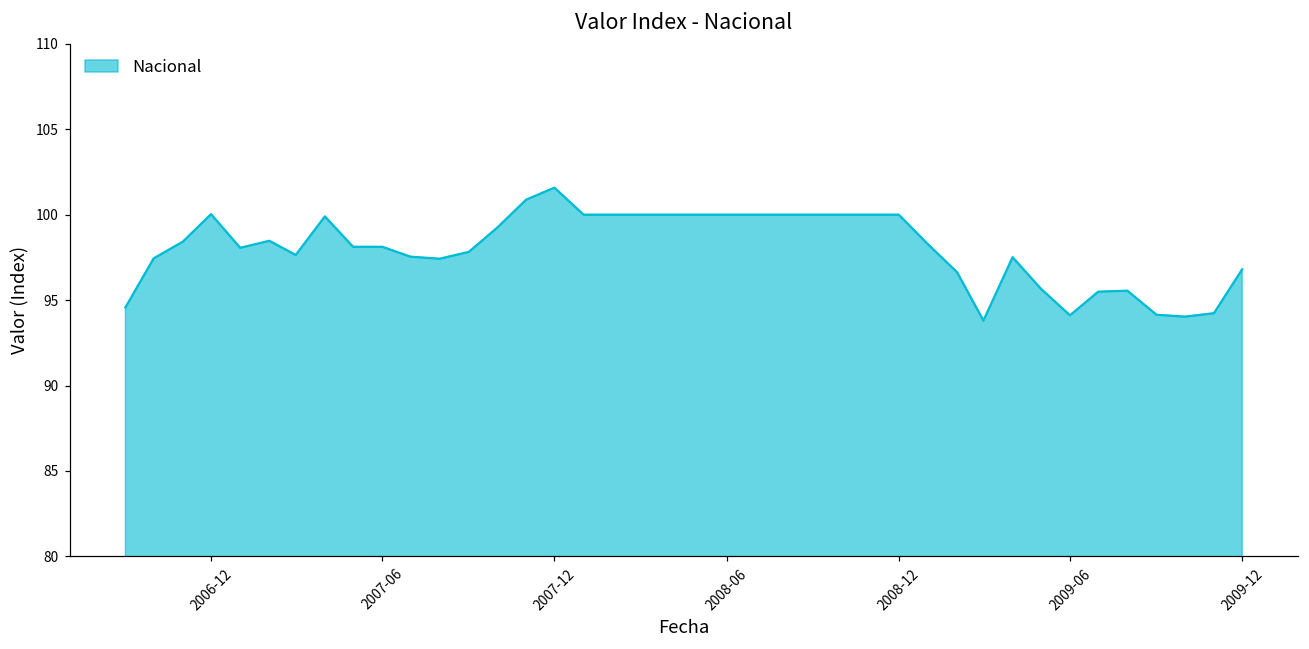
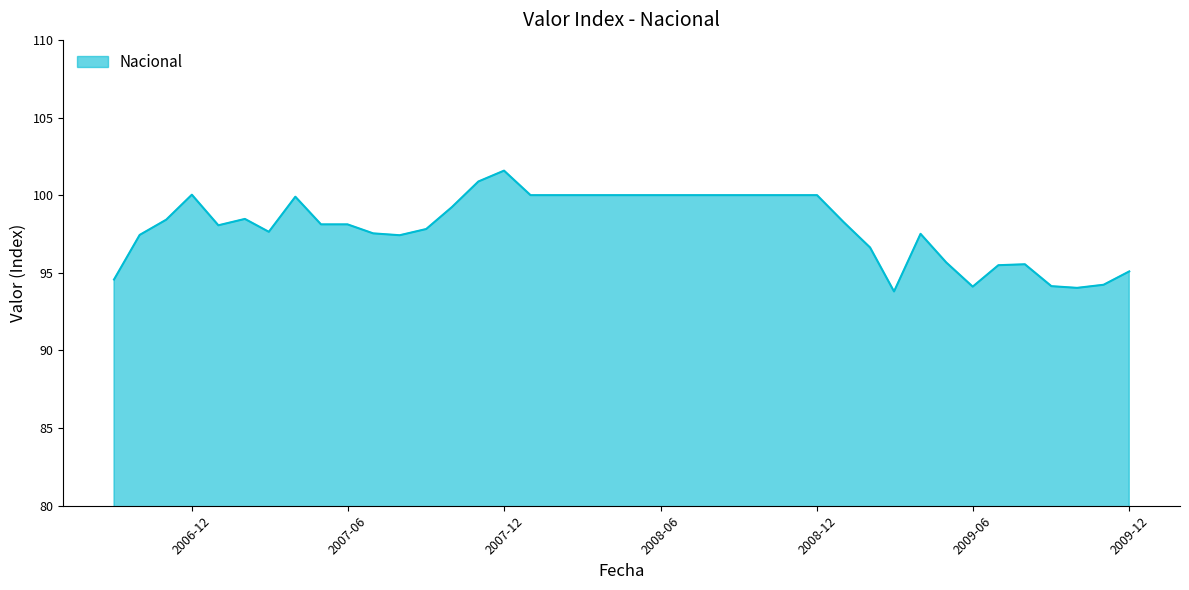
2009-12: 96.8 -> 95.1
